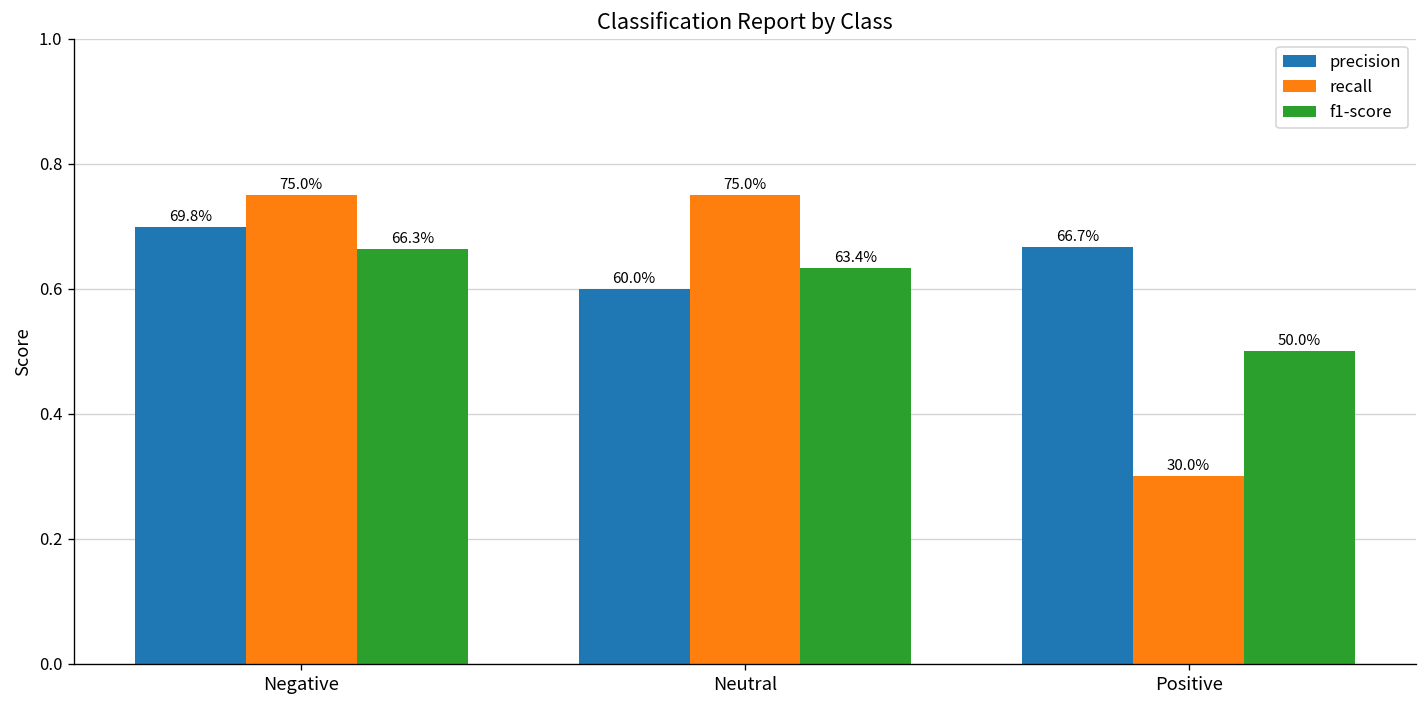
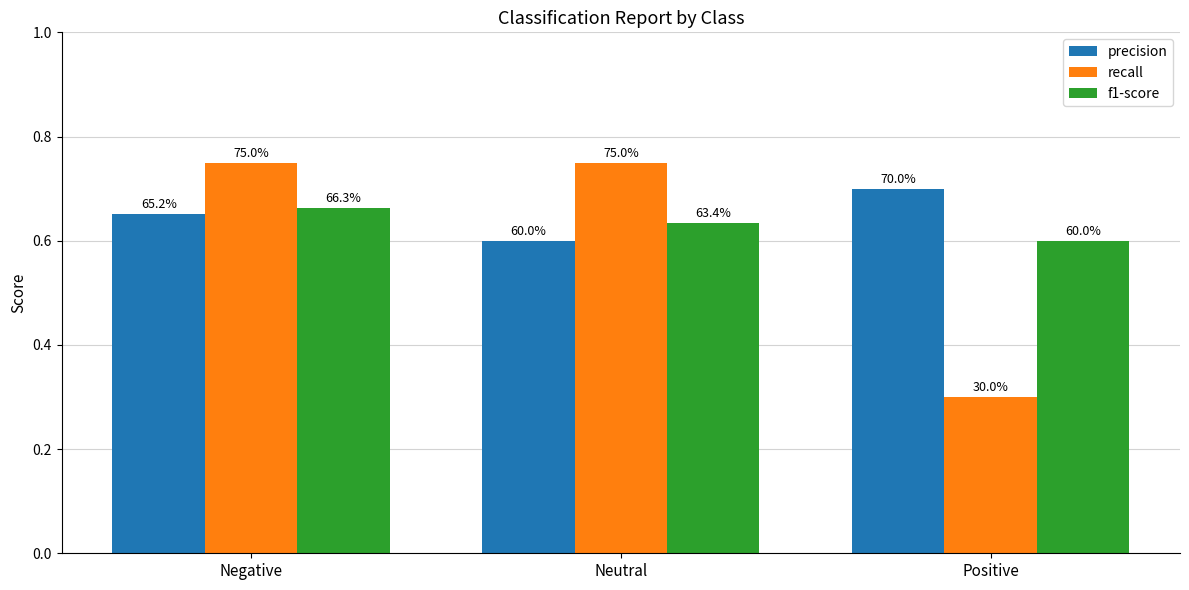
precision, Negative: 69.8% -> 65.2%
precision, Positive: 66.7% -> 70.0%
f1-score, Positive: 50.0% -> 60.0%
